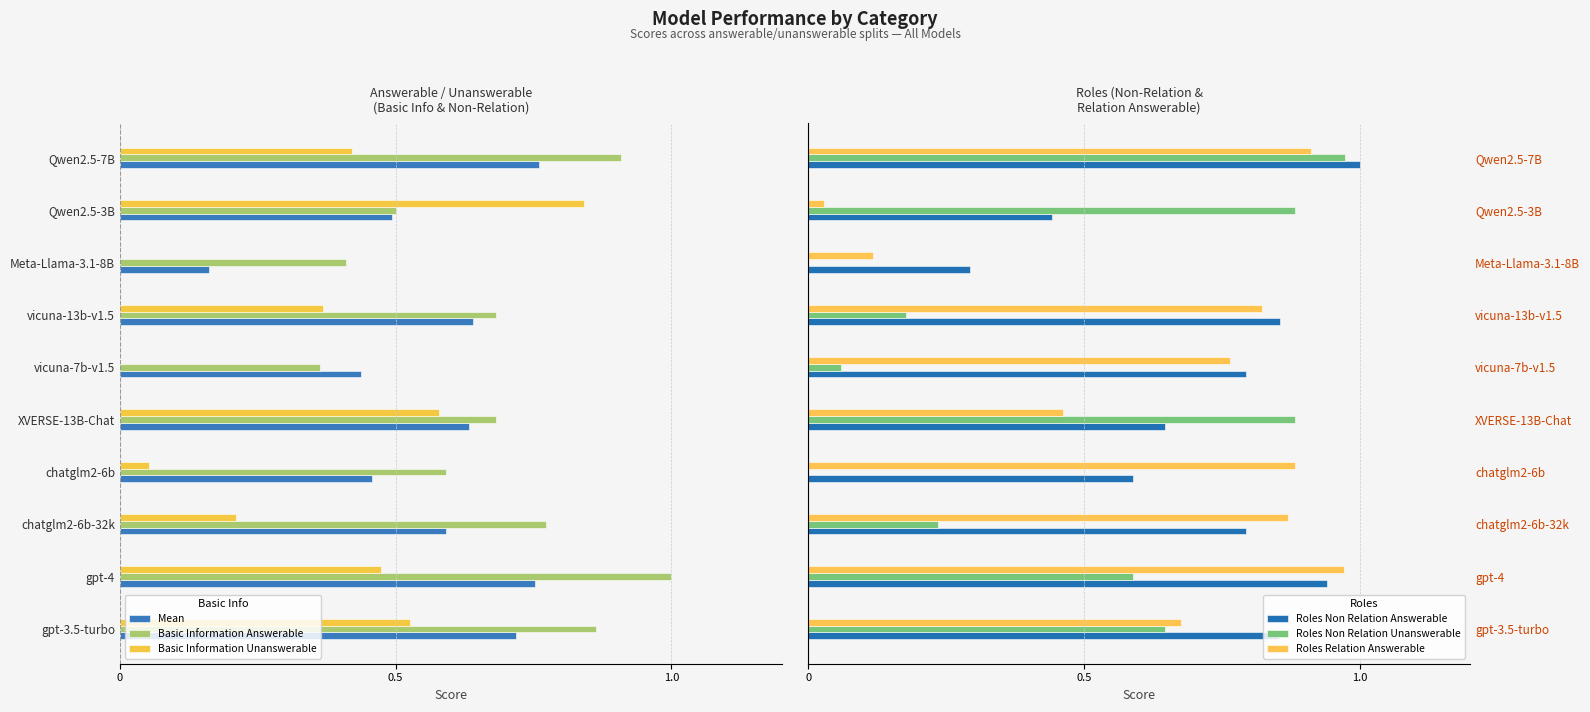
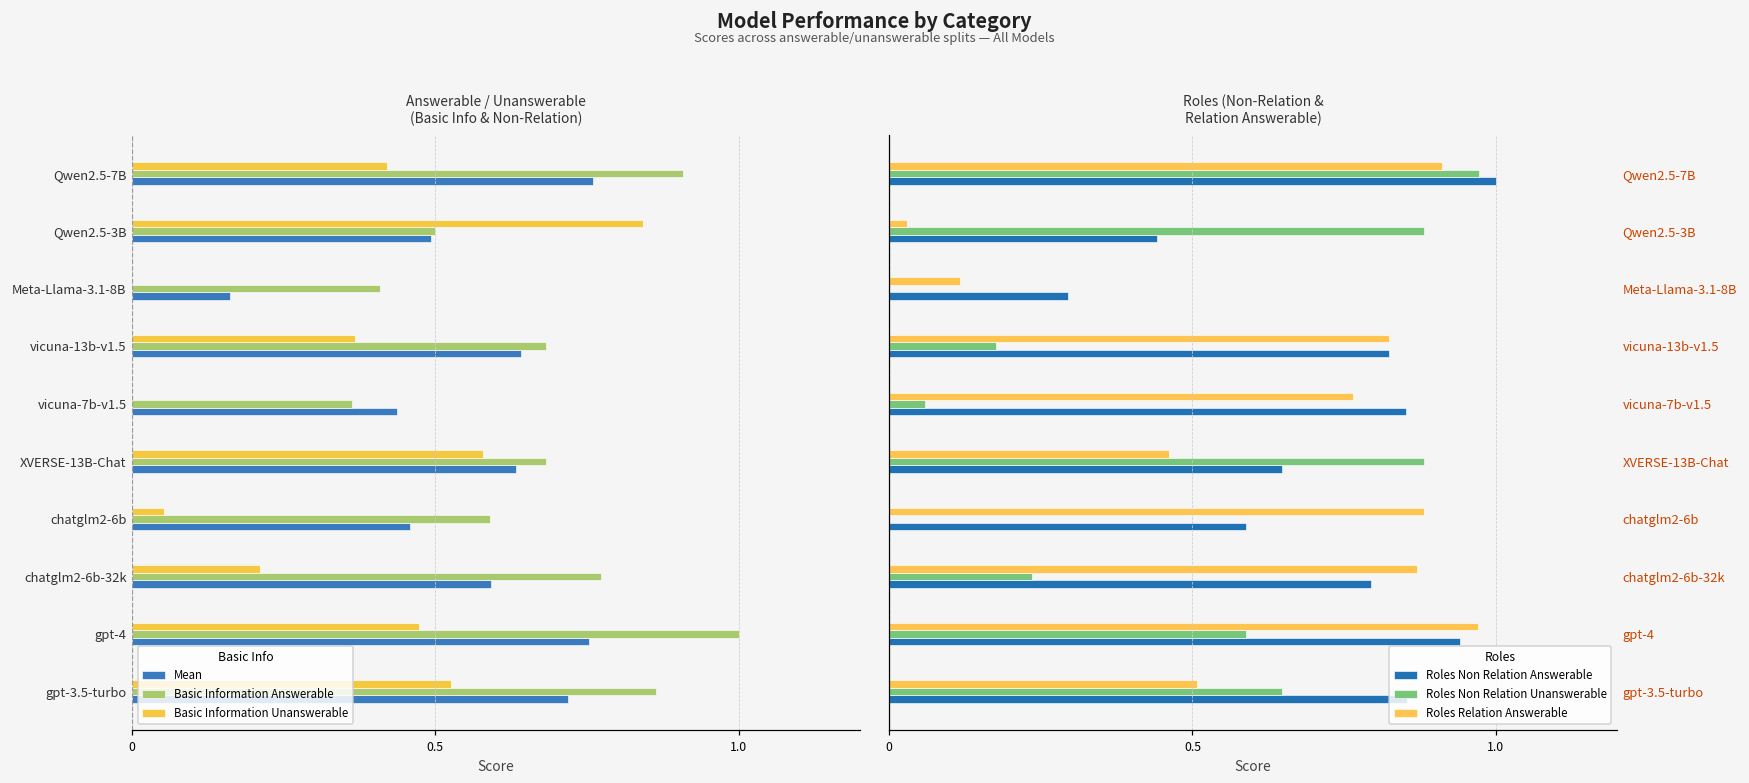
Roles (Non-Relation & Relation Answerable), Roles Non Relation Answerable, vicuna-13b-v1.5: 0.86 -> 0.82
Roles (Non-Relation & Relation Answerable), Roles Non Relation Answerable, vicuna-7b-v1.5: 0.79 -> 0.85
Roles (Non-Relation & Relation Answerable), Roles Relation Answerable, gpt-3.5-turbo: 0.68 -> 0.51
